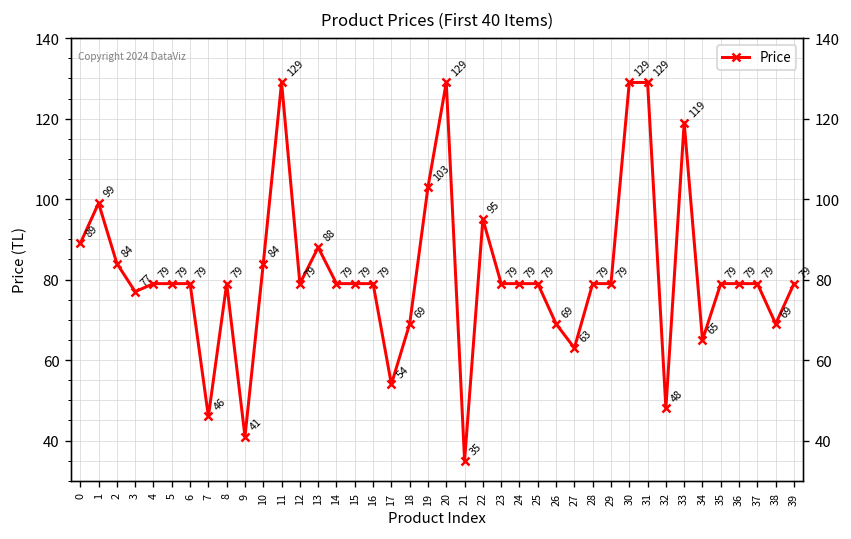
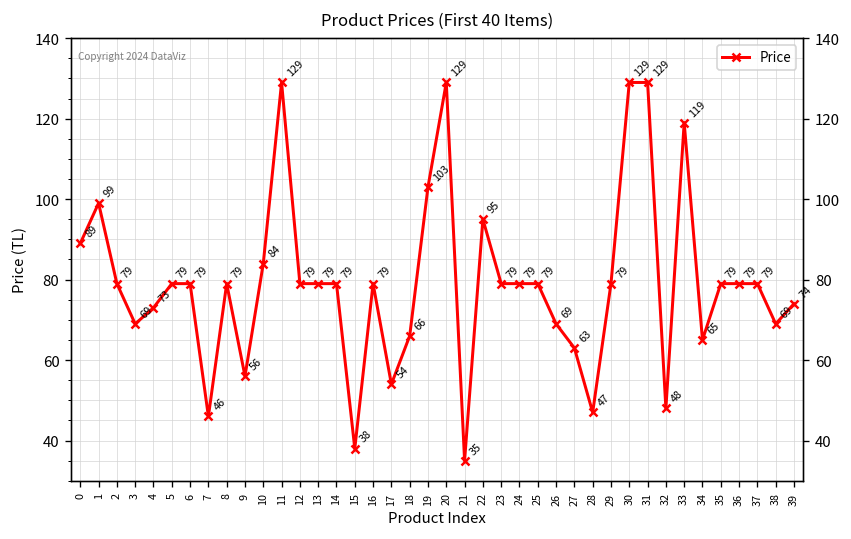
2: 84 -> 79
3: 77 -> 69
4: 79 -> 73
9: 41 -> 56
13: 88 -> 79
15: 79 -> 38
18: 69 -> 66
28: 79 -> 47
39: 79 -> 74
